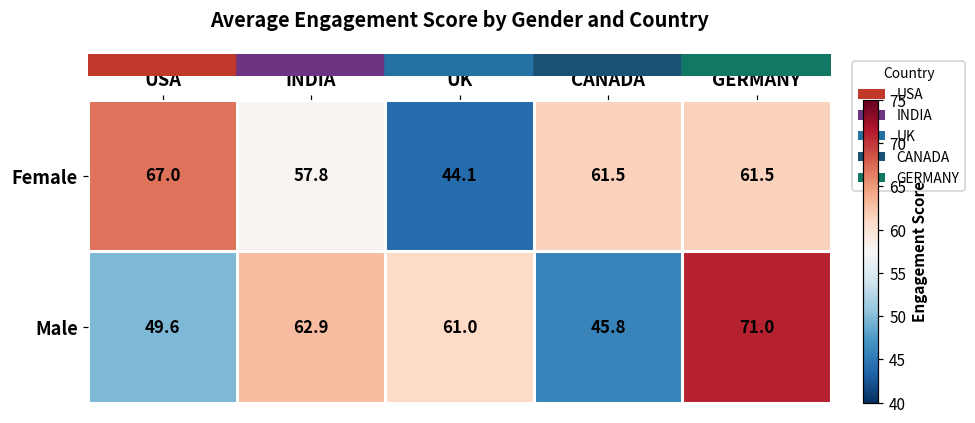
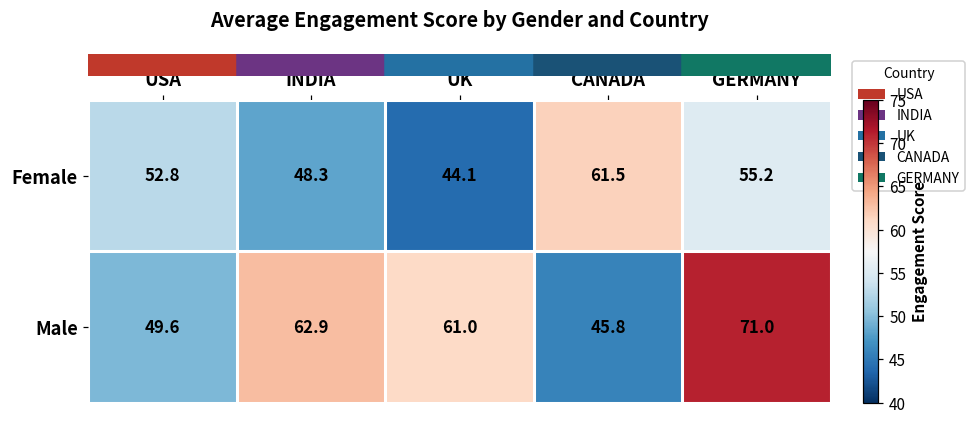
Female, USA: 67.0 -> 52.8
Female, INDIA: 57.8 -> 48.3
Female, GERMANY: 61.5 -> 55.2
